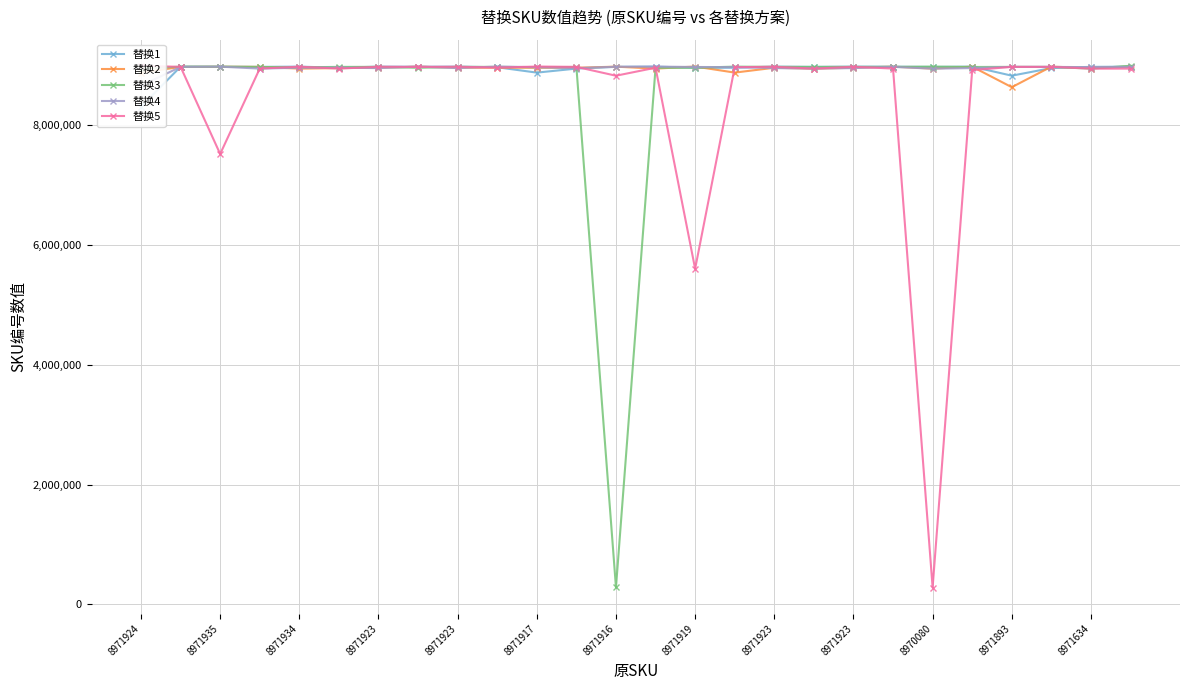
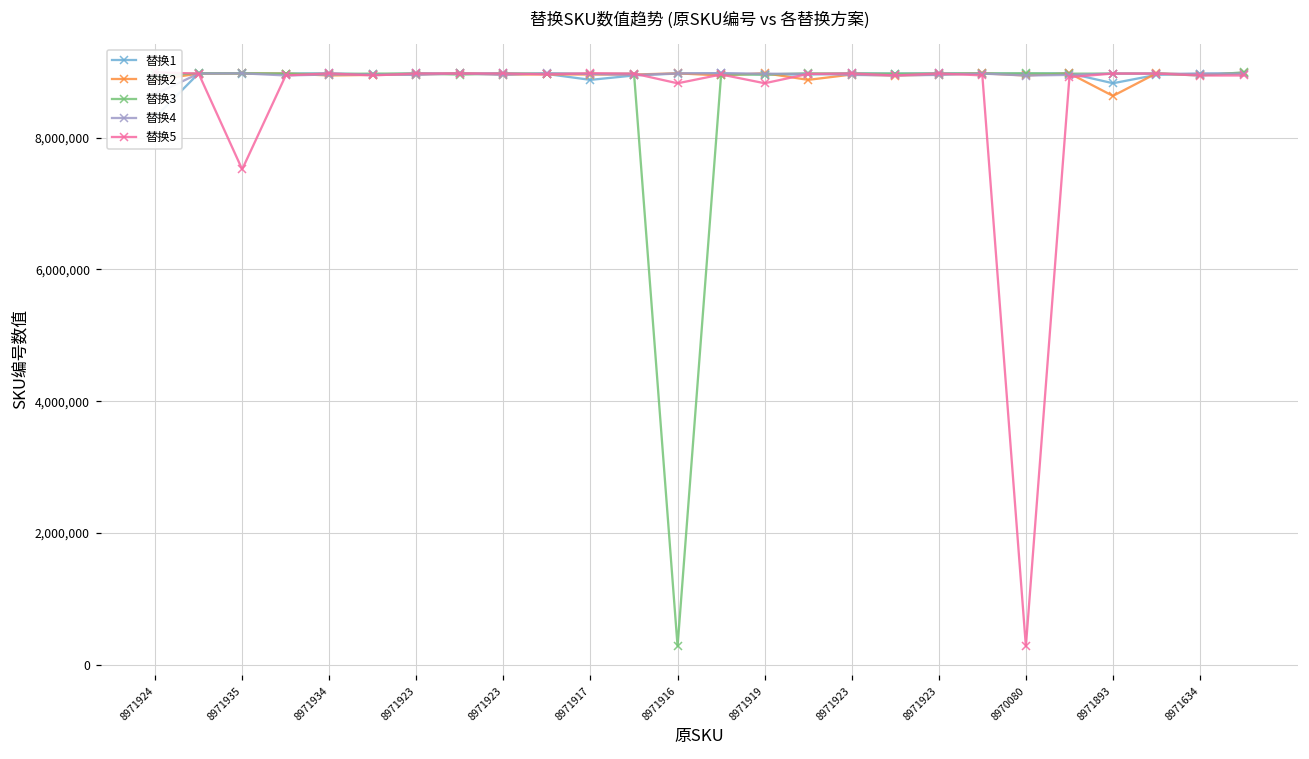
替换5, 8971919: 5,600,000 -> 8,800,000
